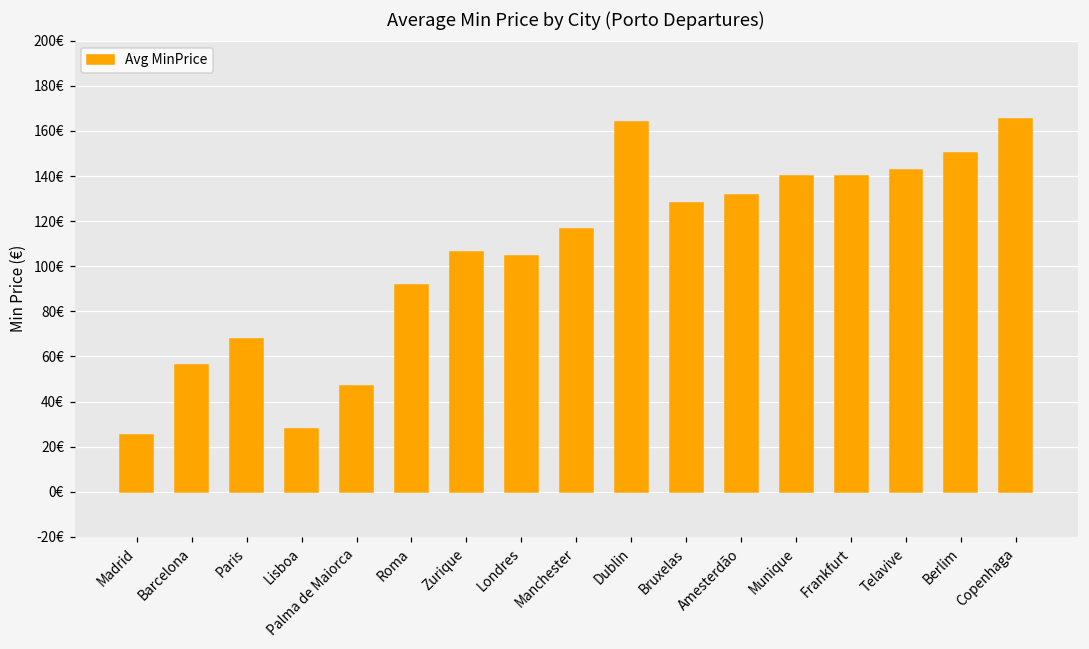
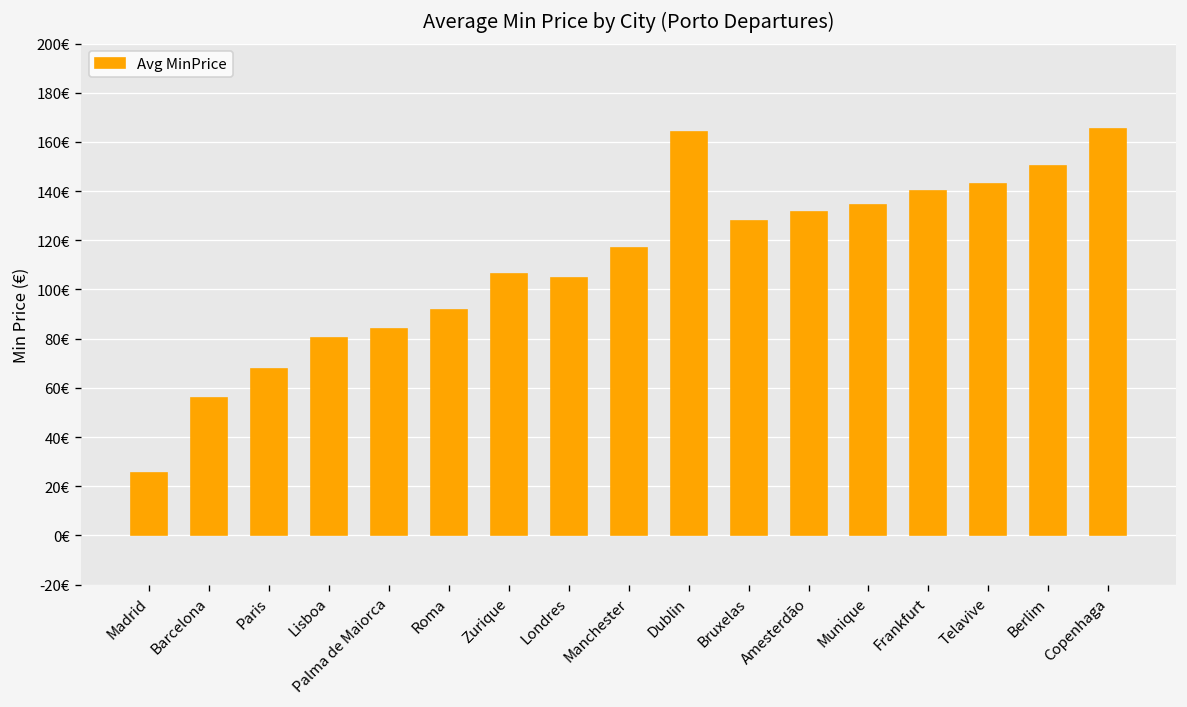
Lisboa: 28€ -> 80€
Palma de Maiorca: 47€ -> 84€
Munique: 140€ -> 134€
